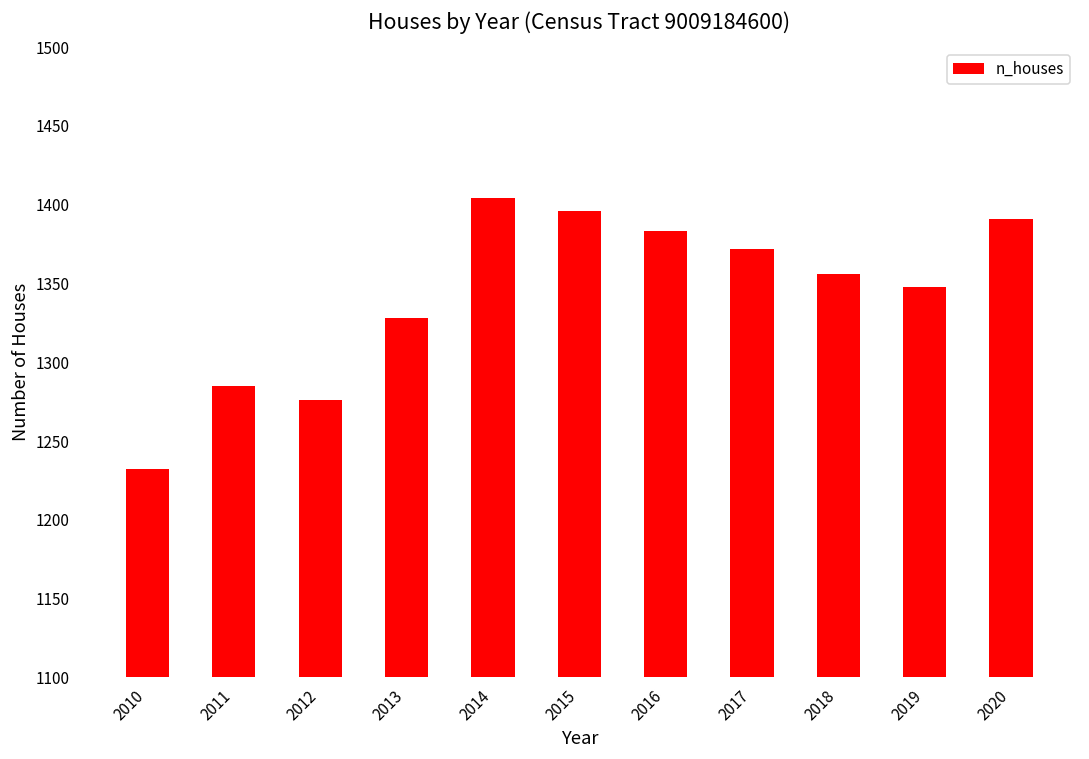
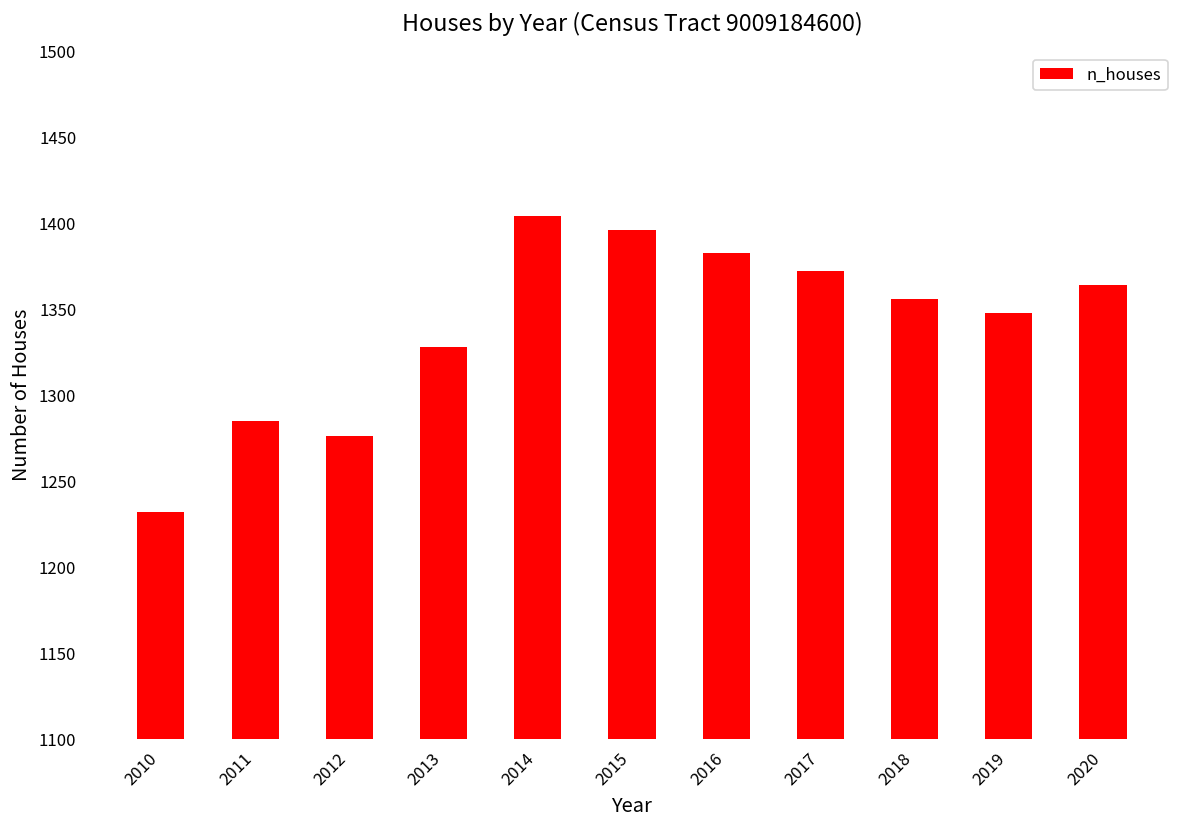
2020: 1391 -> 1364
